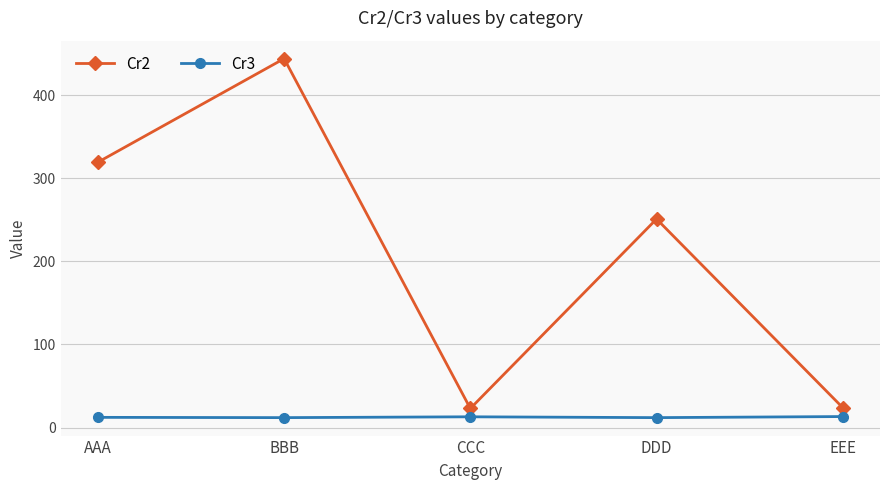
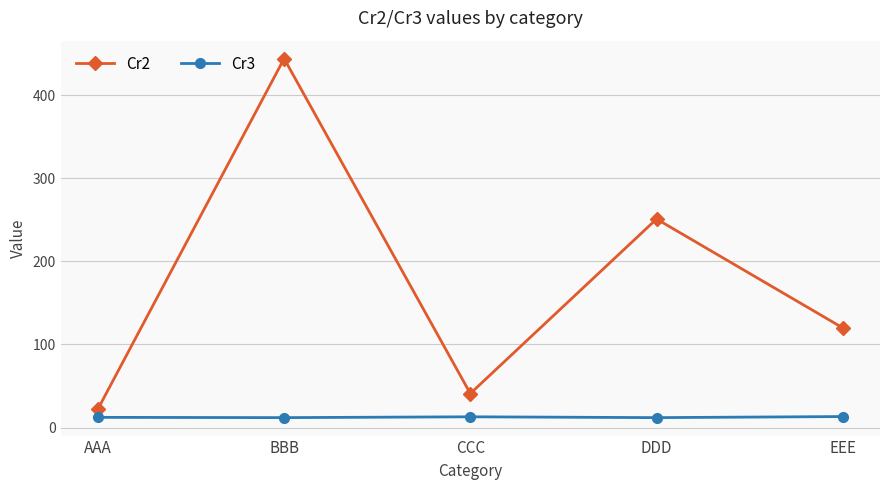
Cr2, AAA: 320 -> 20
Cr2, CCC: 20 -> 40
Cr2, EEE: 20 -> 120
